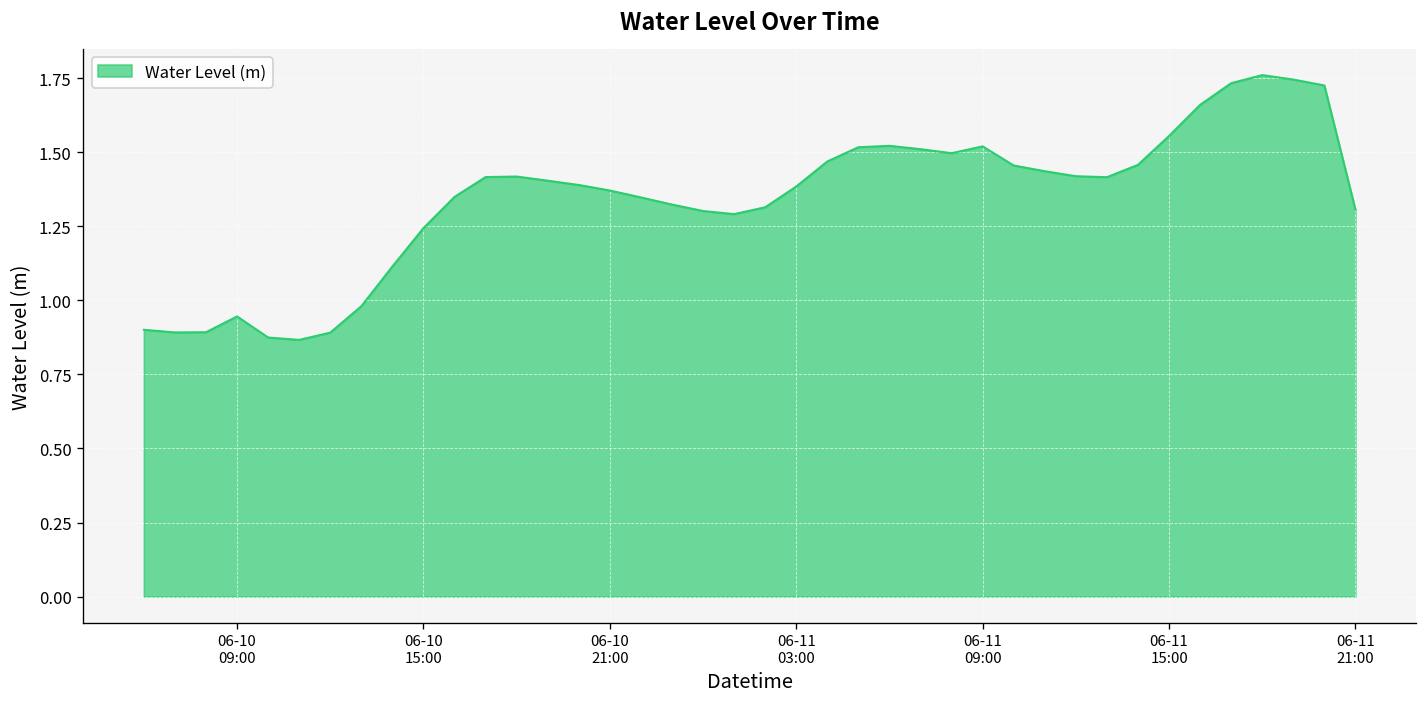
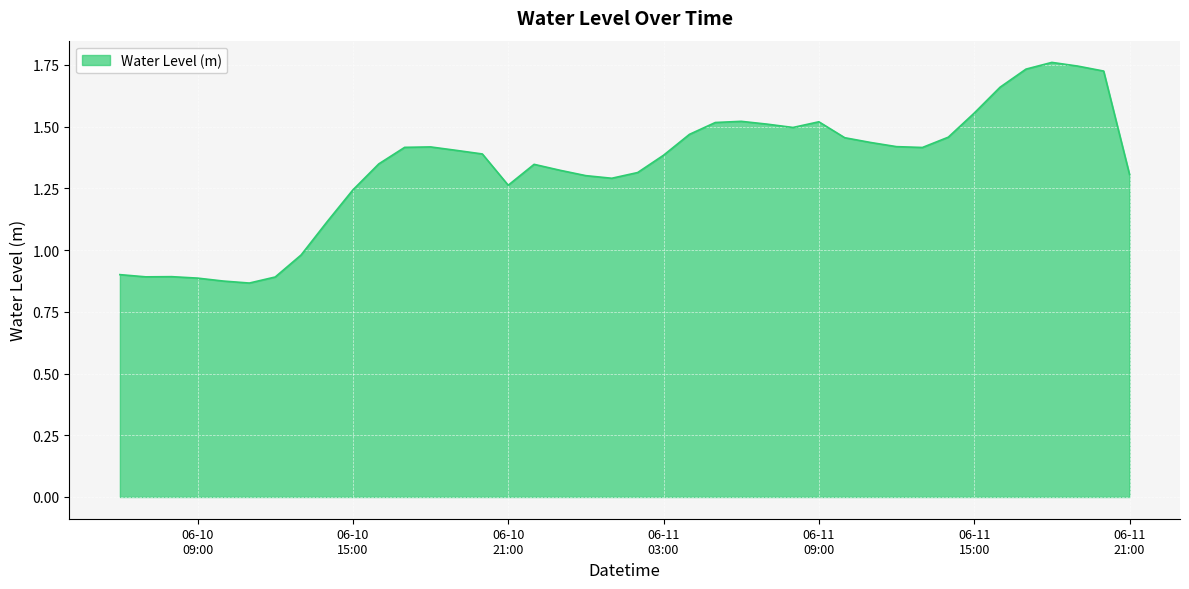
06-10 09:00: 0.95 -> 0.89
06-10 21:00: 1.37 -> 1.26
